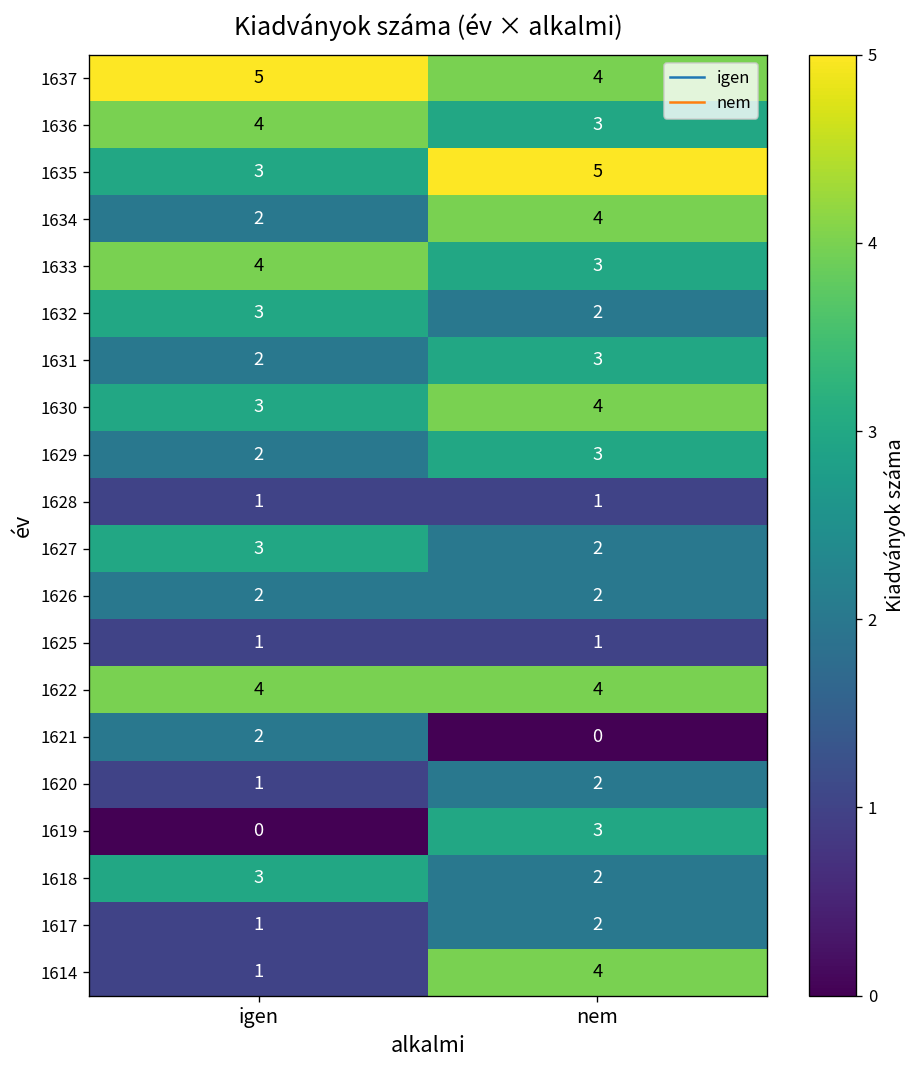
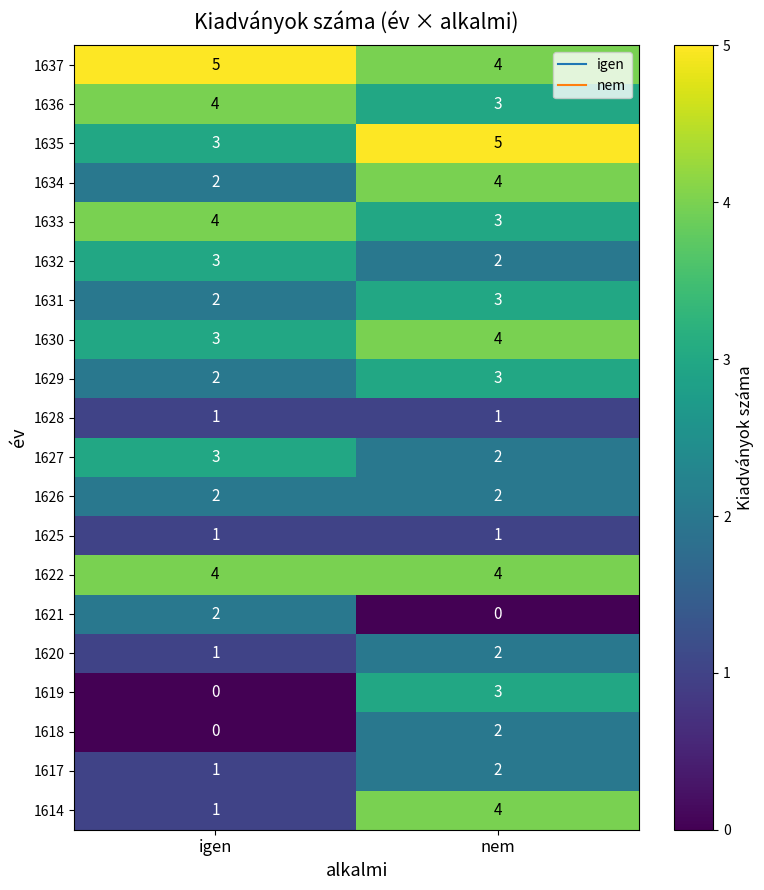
1618, igen: 3 -> 0
